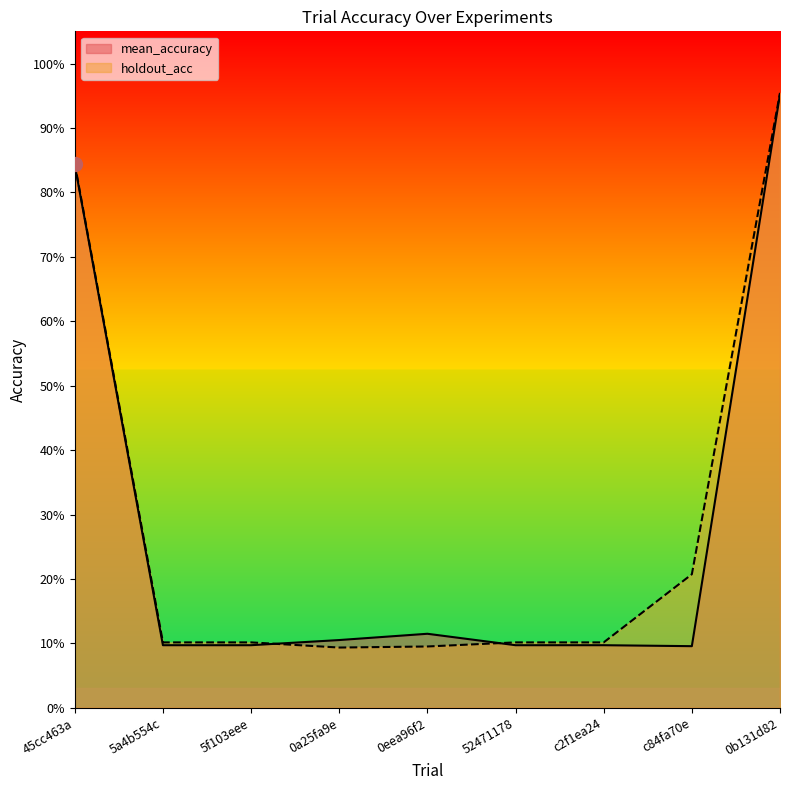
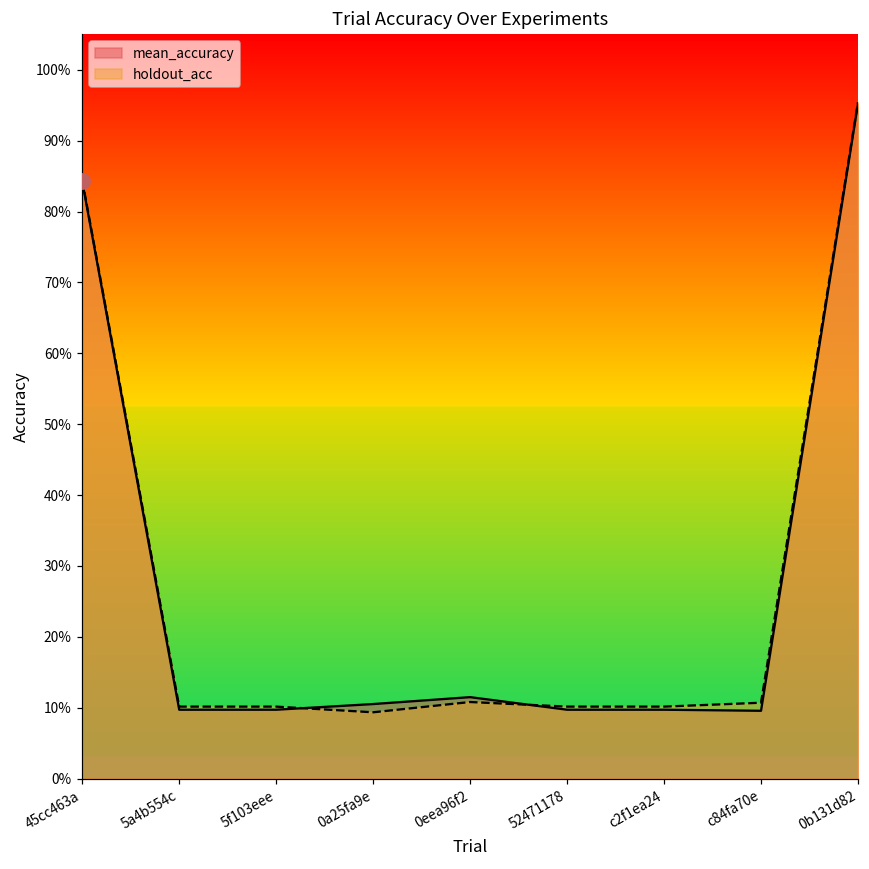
holdout_acc, 0eea96f2: 10% -> 11%
holdout_acc, c84fa70e: 21% -> 11%
